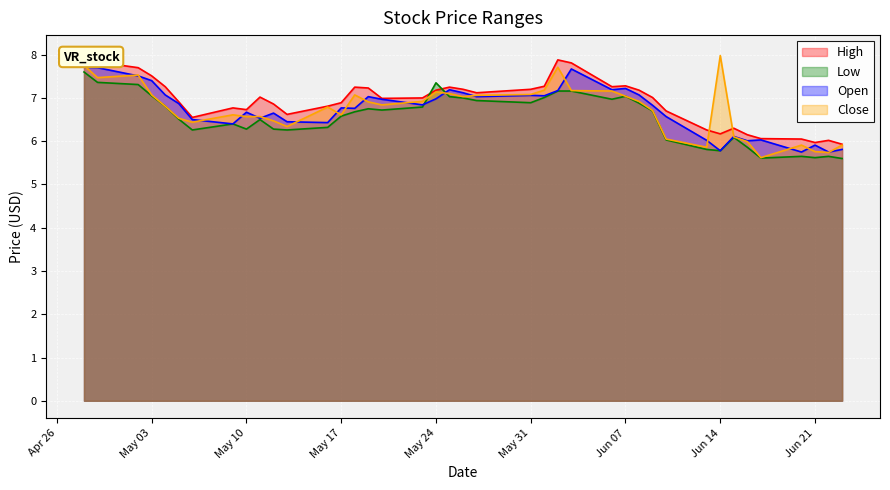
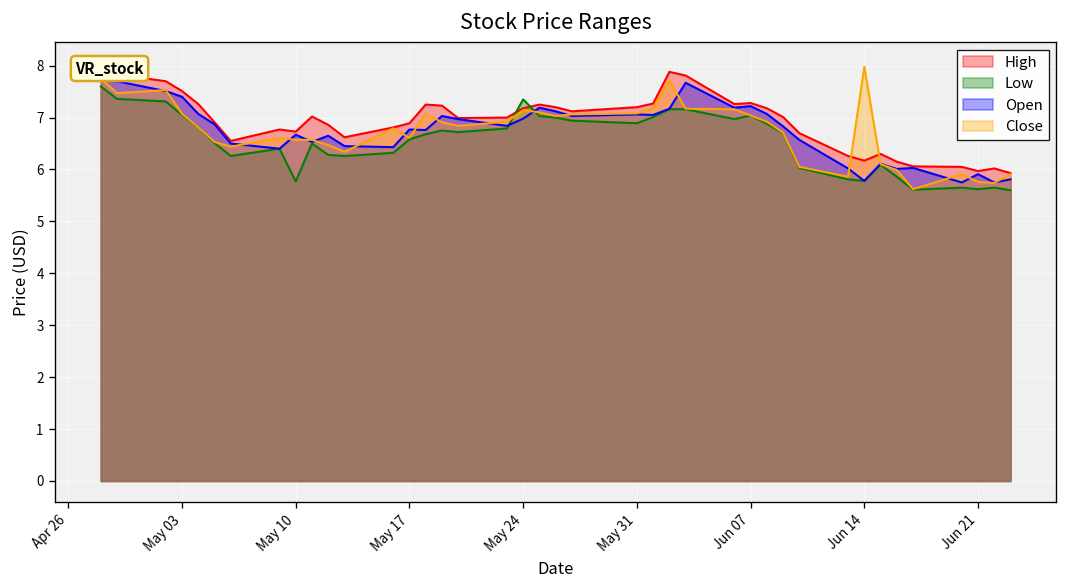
Low, May 10: 6.3 -> 5.8
